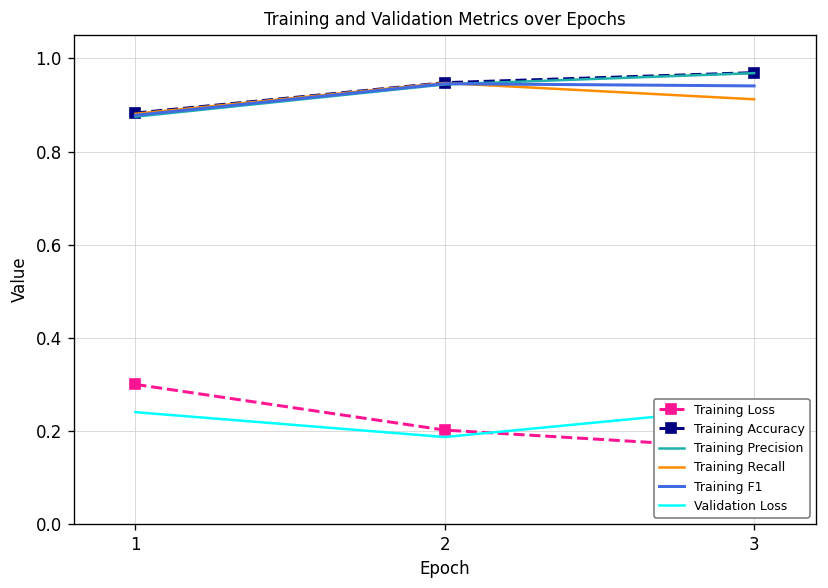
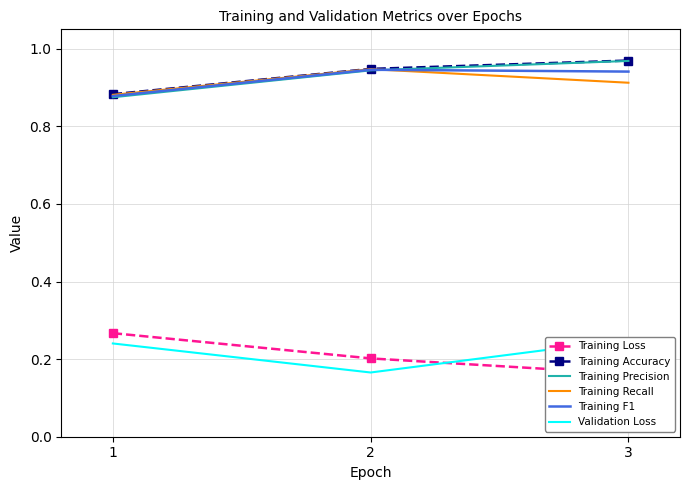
Training Loss, 1: 0.30 -> 0.27
Validation Loss, 2: 0.19 -> 0.17
